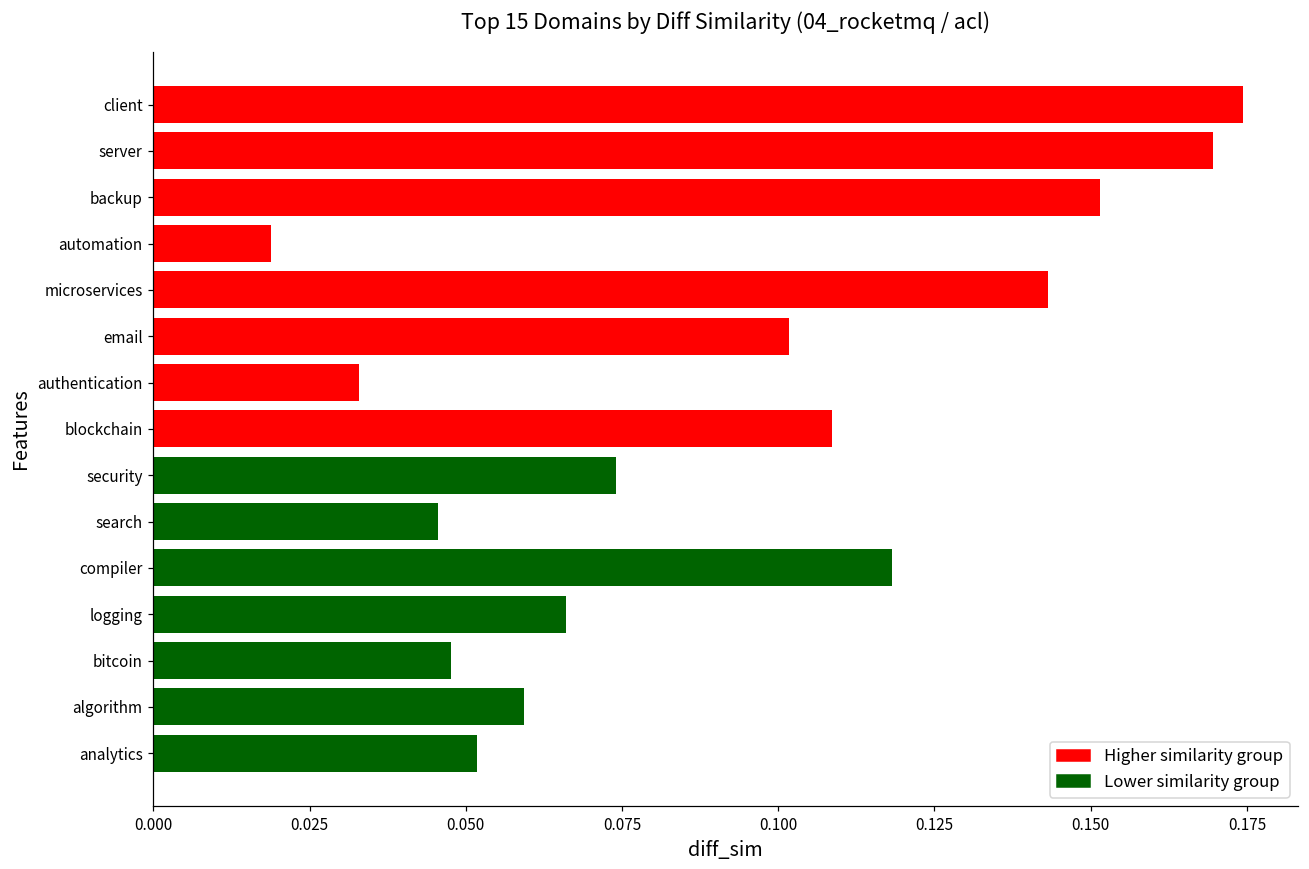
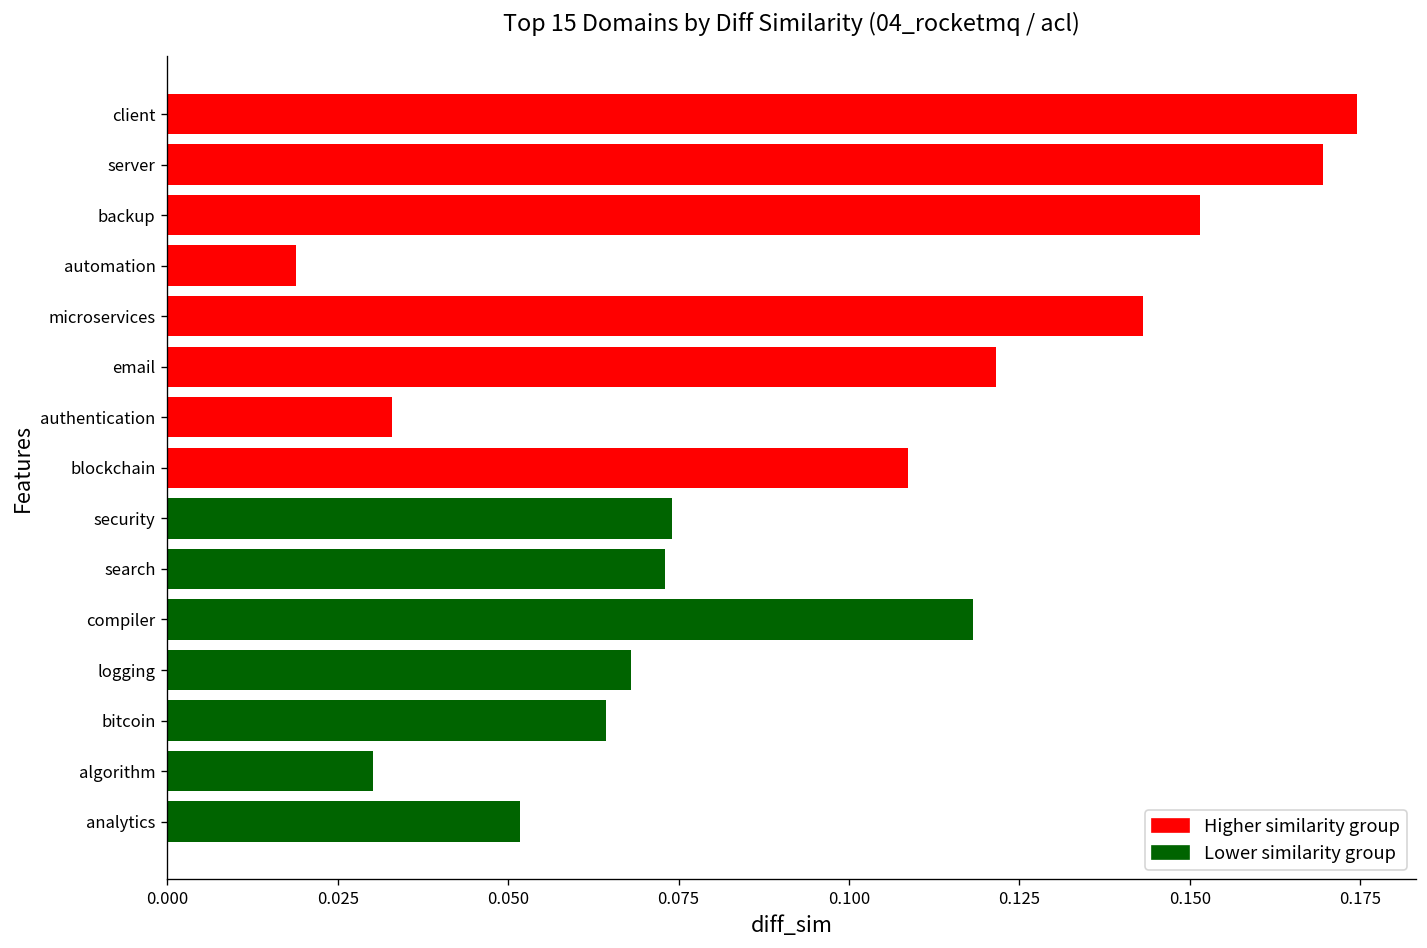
email: 0.102 -> 0.122
search: 0.046 -> 0.073
logging: 0.066 -> 0.068
bitcoin: 0.048 -> 0.064
algorithm: 0.059 -> 0.030
